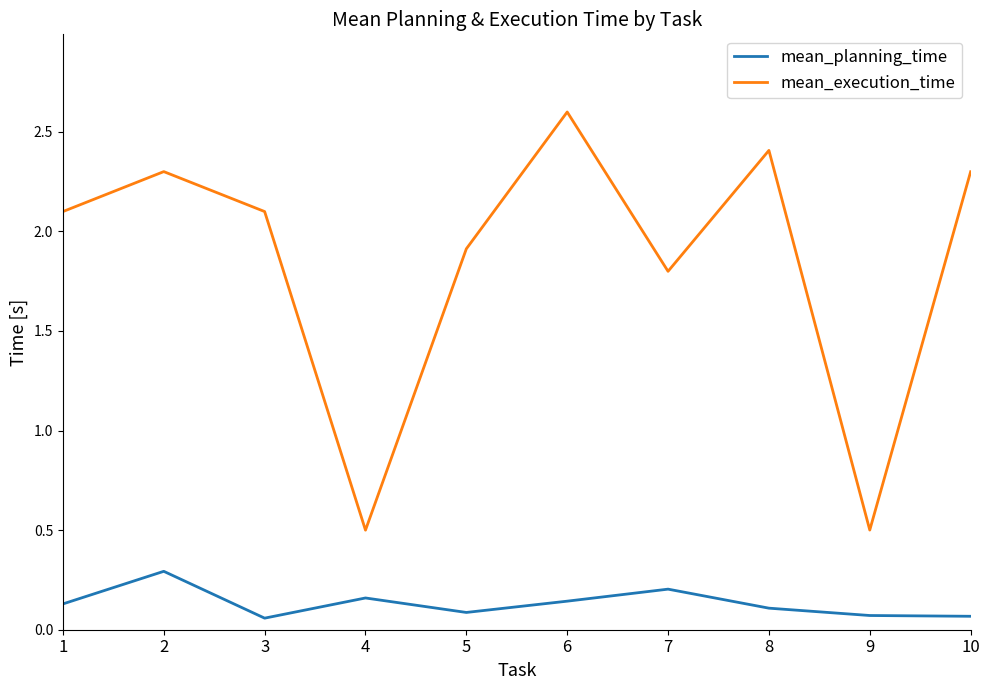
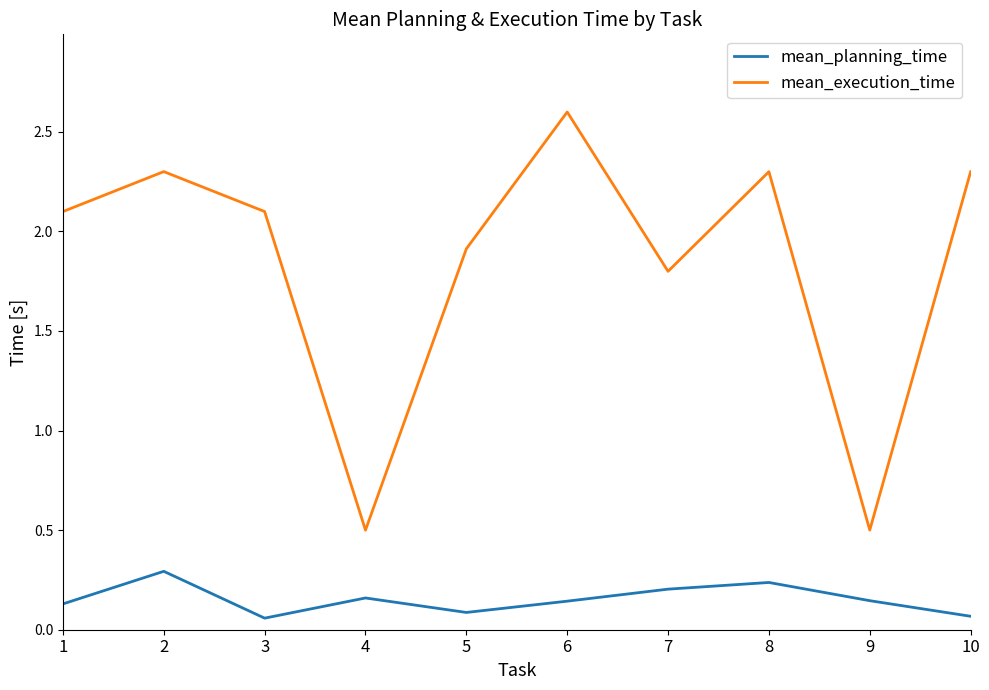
mean_planning_time, 8: 0.11 -> 0.24
mean_execution_time, 8: 2.41 -> 2.30
mean_planning_time, 9: 0.07 -> 0.15
